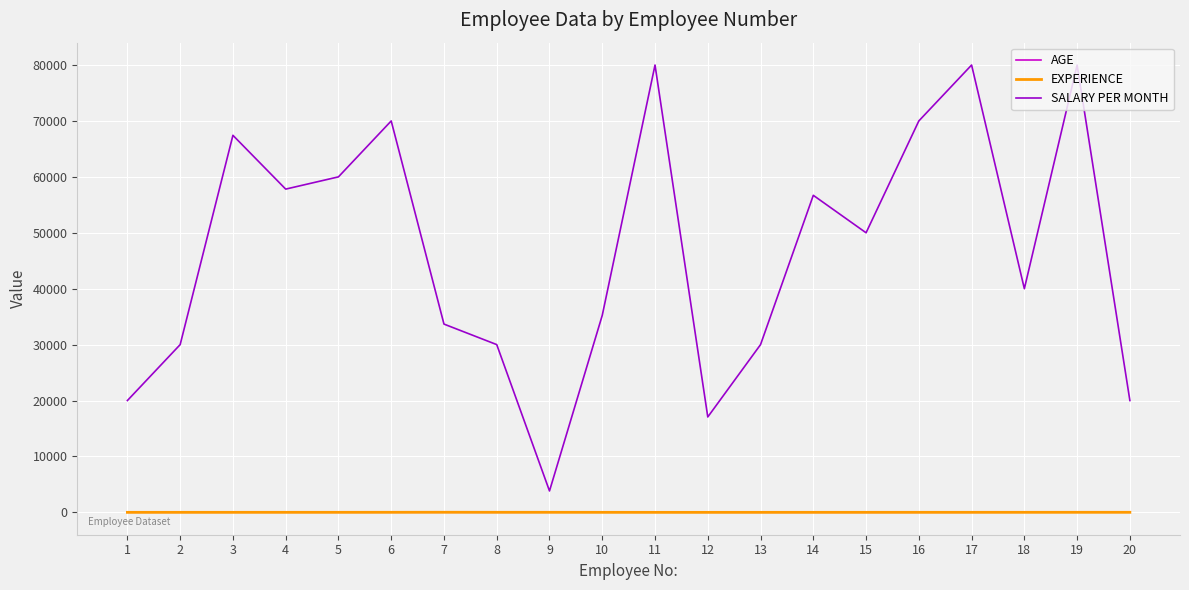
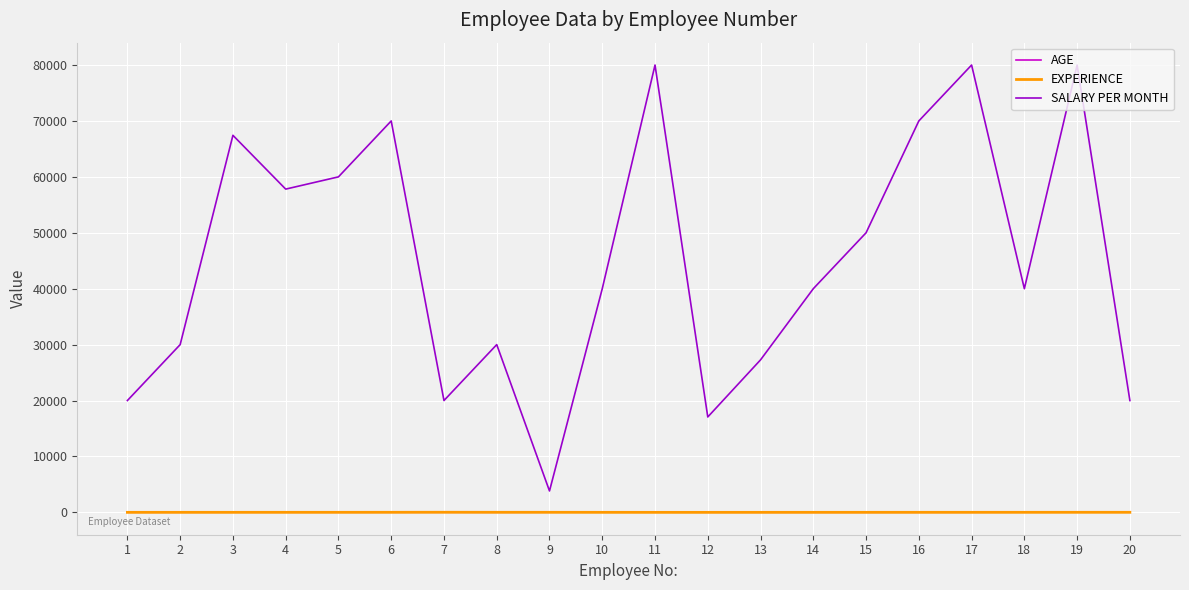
SALARY PER MONTH, 7: 34000 -> 20000
SALARY PER MONTH, 10: 35000 -> 40000
SALARY PER MONTH, 13: 30000 -> 27000
SALARY PER MONTH, 14: 57000 -> 40000
